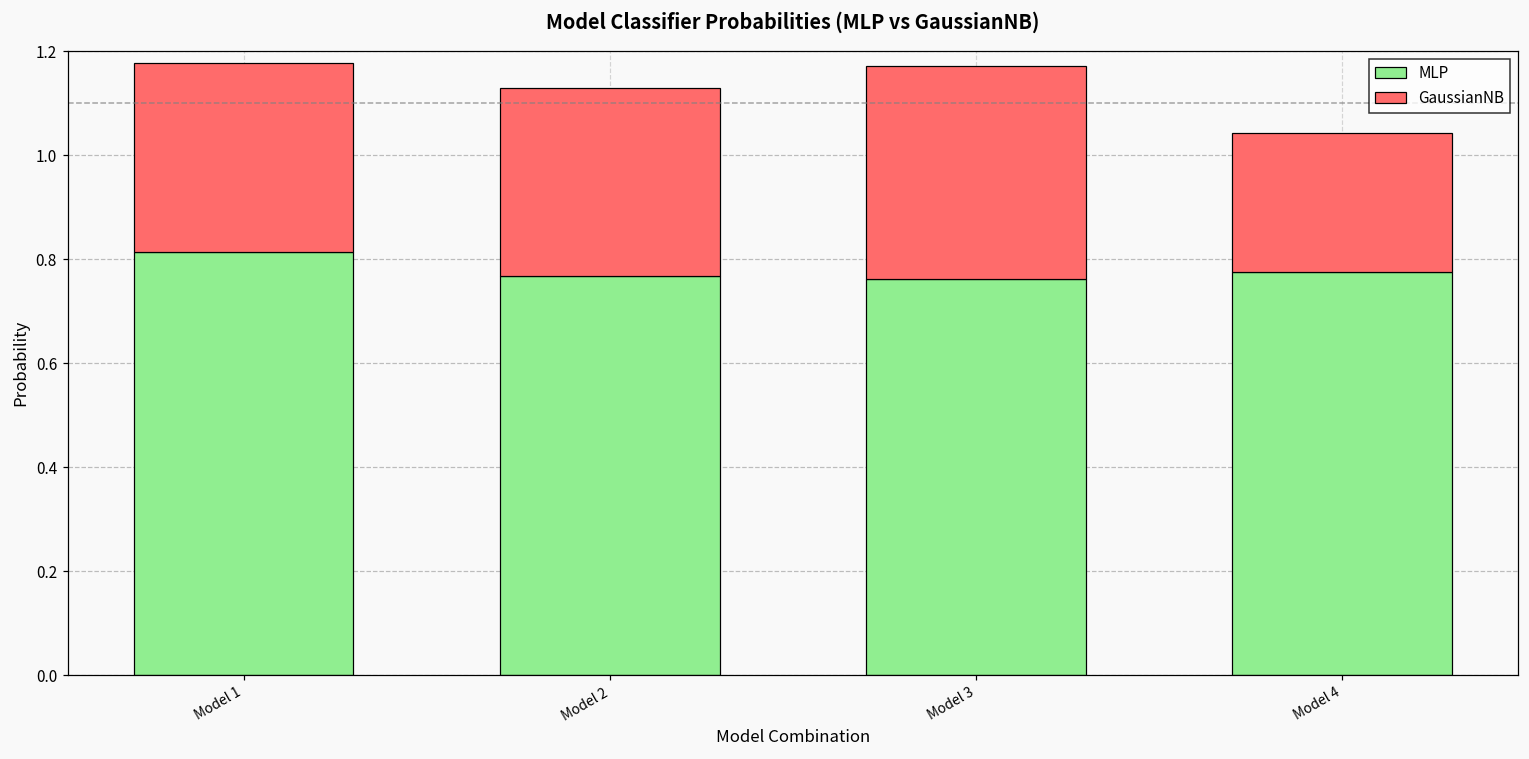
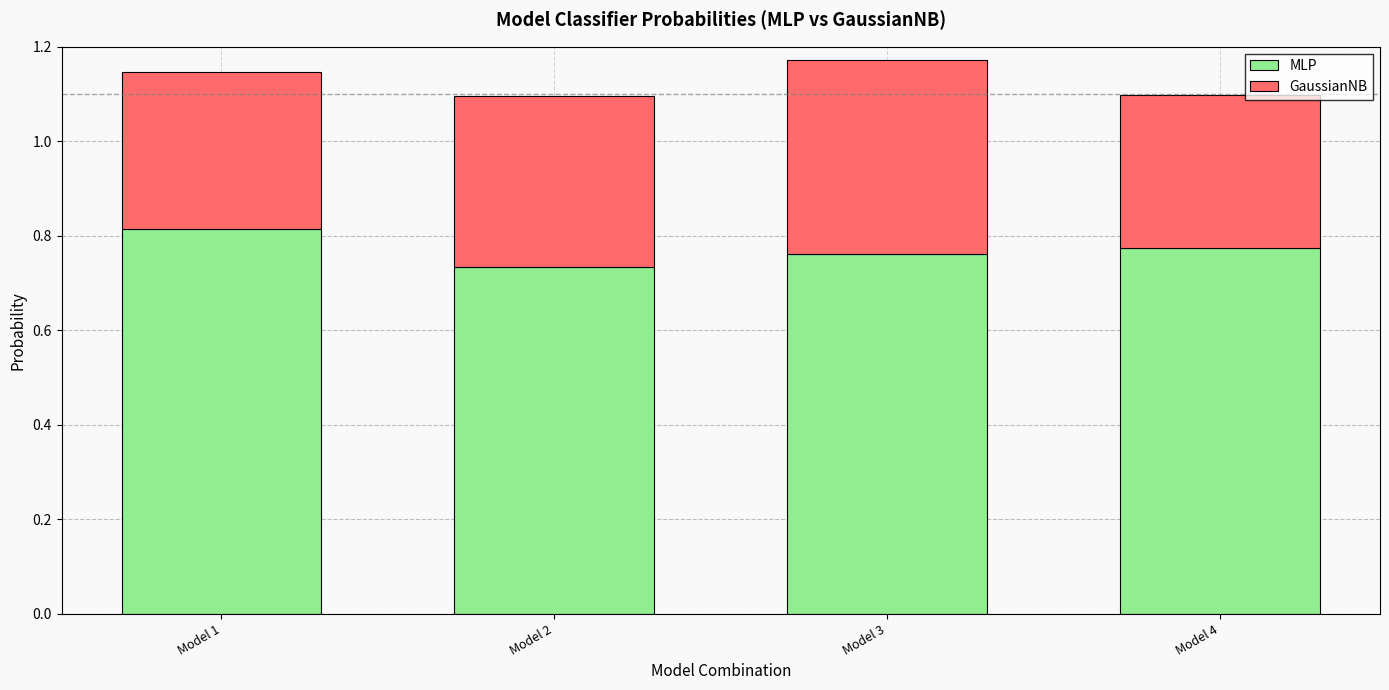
GaussianNB, Model 1: 0.36 -> 0.33
MLP, Model 2: 0.77 -> 0.73
GaussianNB, Model 4: 0.27 -> 0.32
